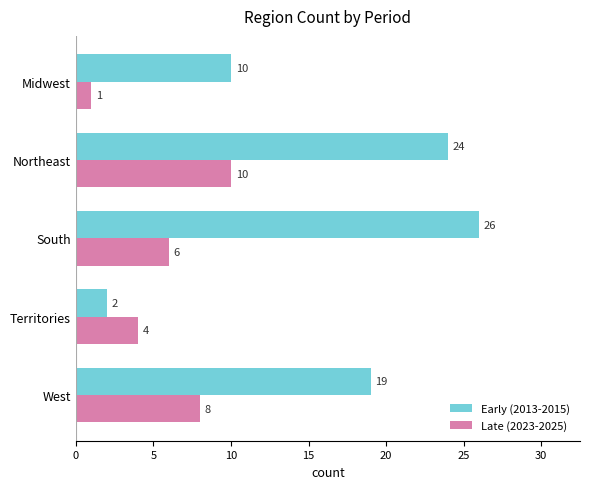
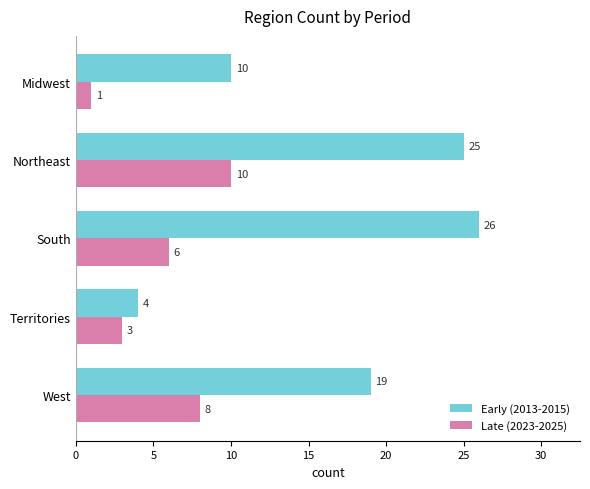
Early (2013-2015), Northeast: 24 -> 25
Early (2013-2015), Territories: 2 -> 4
Late (2023-2025), Territories: 4 -> 3
